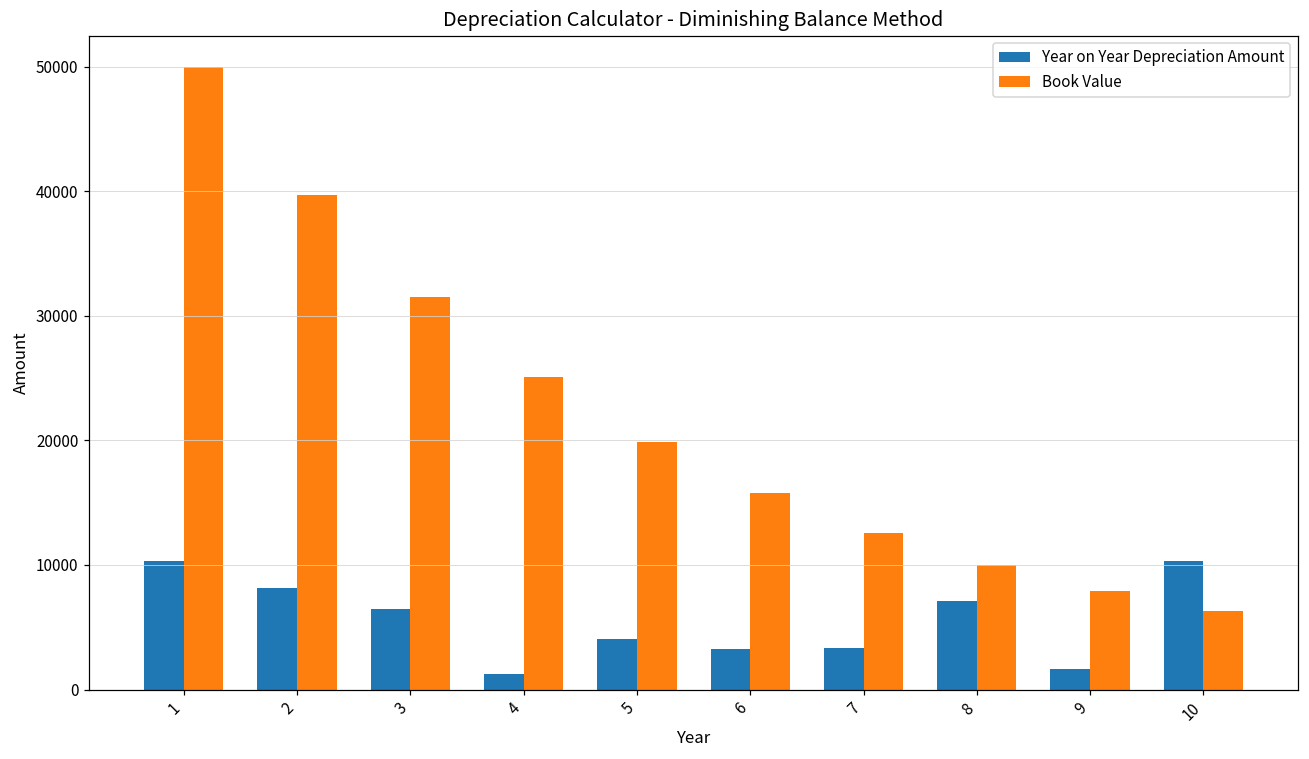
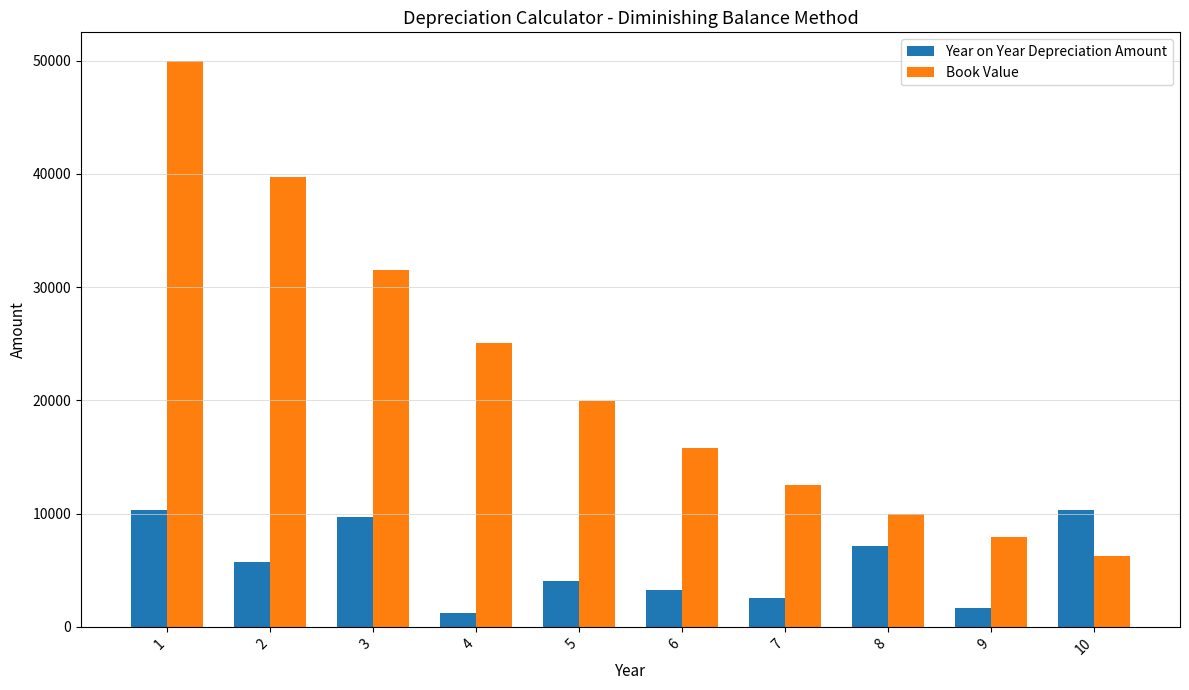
Year on Year Depreciation Amount, 2: 8200 -> 5700
Year on Year Depreciation Amount, 3: 6500 -> 9700
Year on Year Depreciation Amount, 7: 3300 -> 2600
